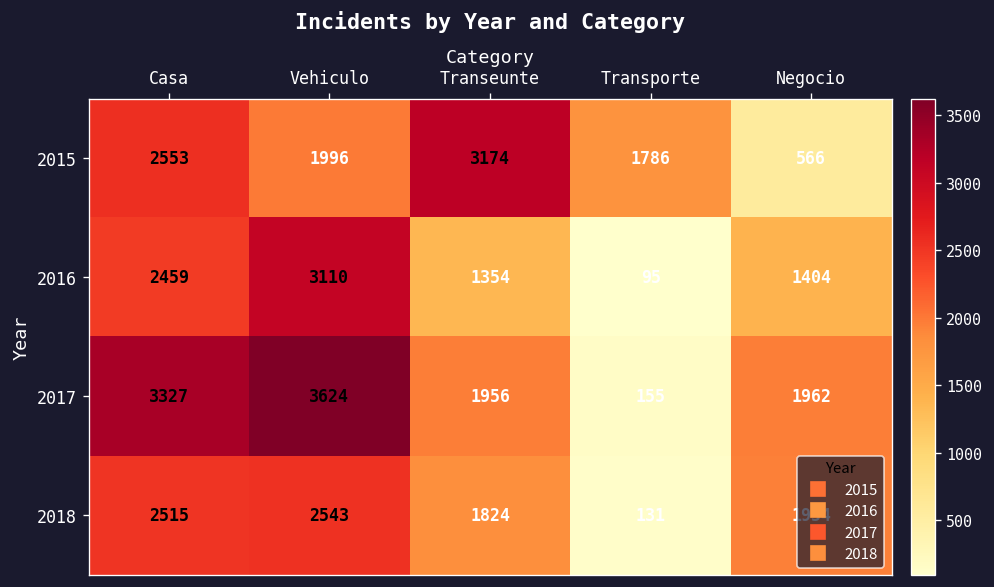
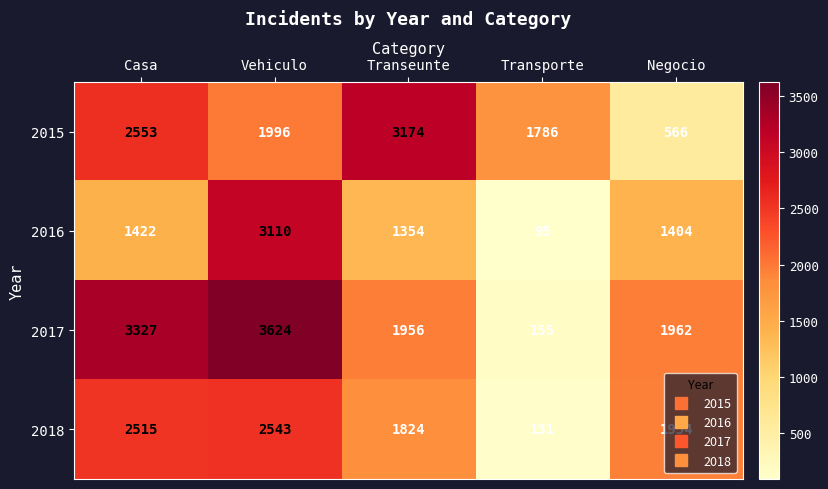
2016, Casa: 2459 -> 1422
